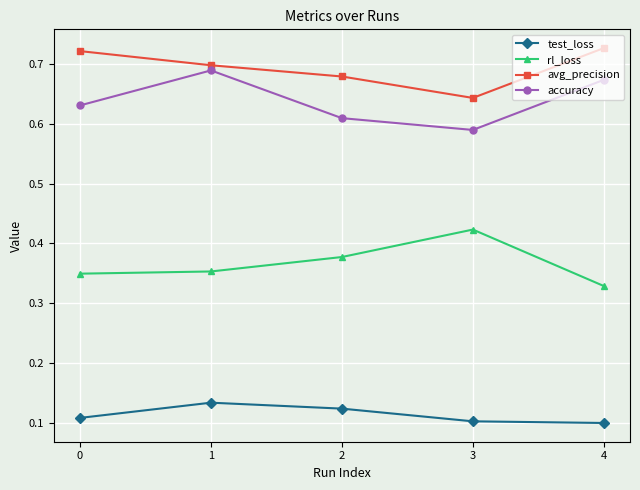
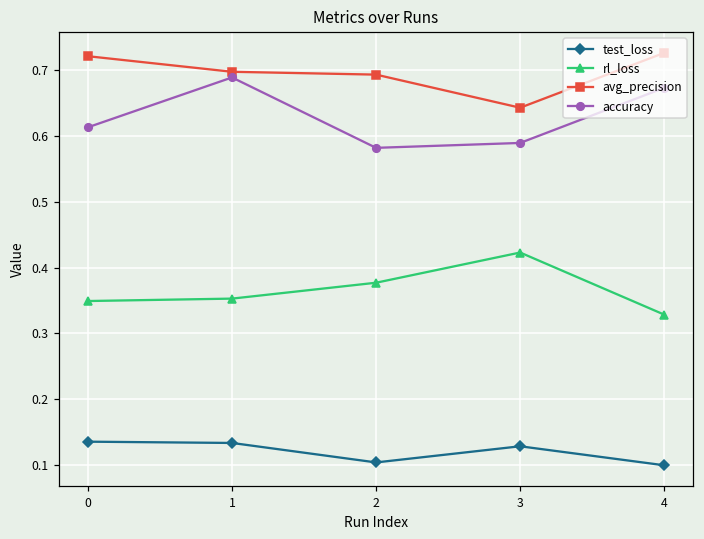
test_loss, 0: 0.11 -> 0.14
accuracy, 0: 0.63 -> 0.61
test_loss, 2: 0.12 -> 0.10
avg_precision, 2: 0.68 -> 0.69
accuracy, 2: 0.61 -> 0.58
test_loss, 3: 0.10 -> 0.13
